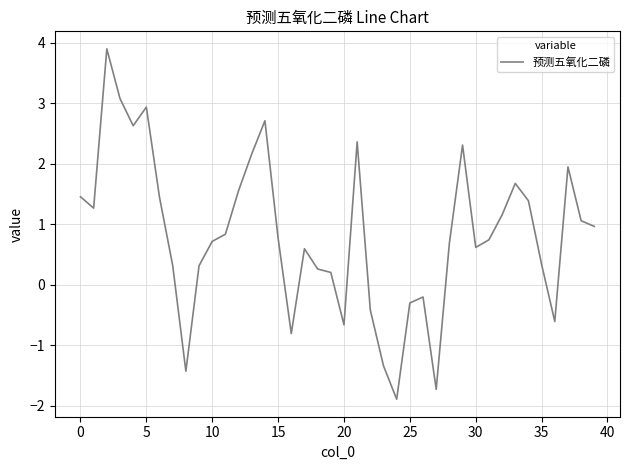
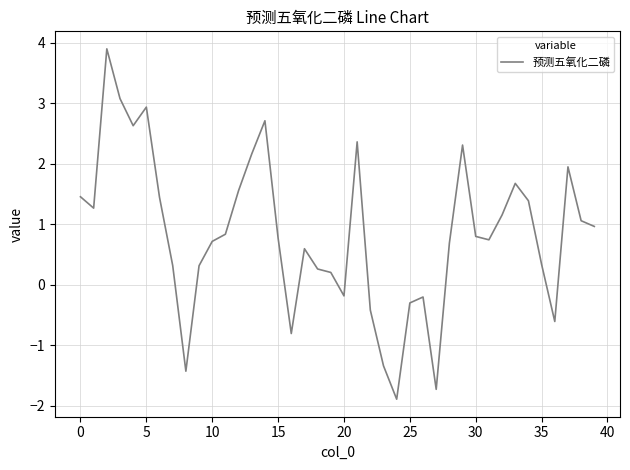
20: -0.7 -> -0.2
30: 0.6 -> 0.8
